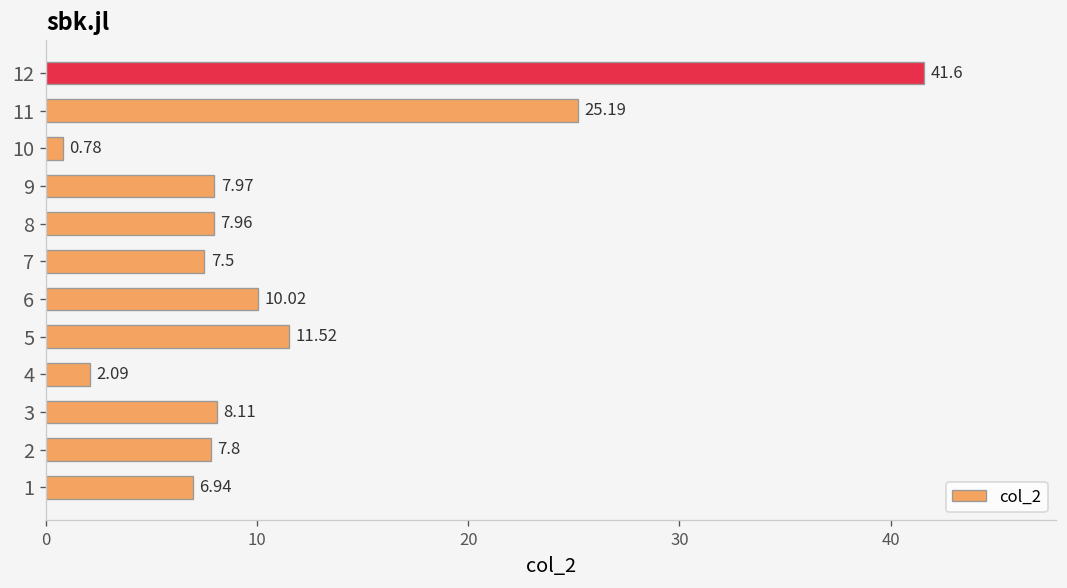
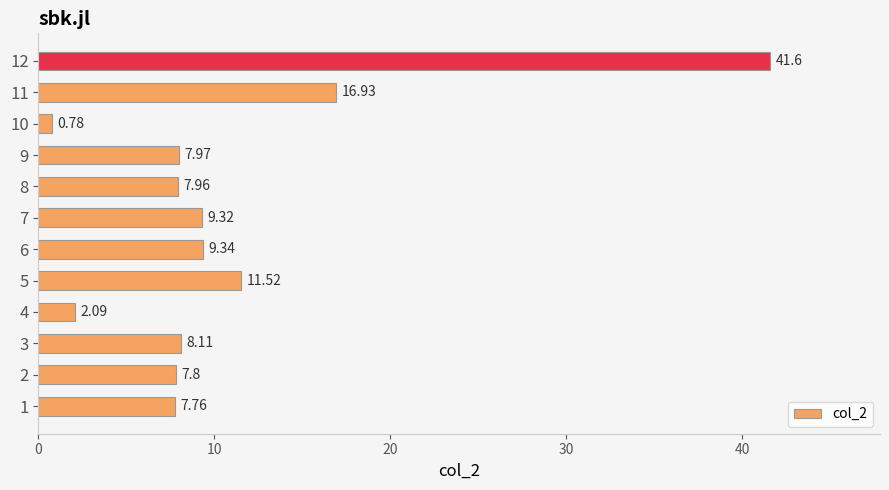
11: 25.19 -> 16.93
7: 7.5 -> 9.32
6: 10.02 -> 9.34
1: 6.94 -> 7.76
